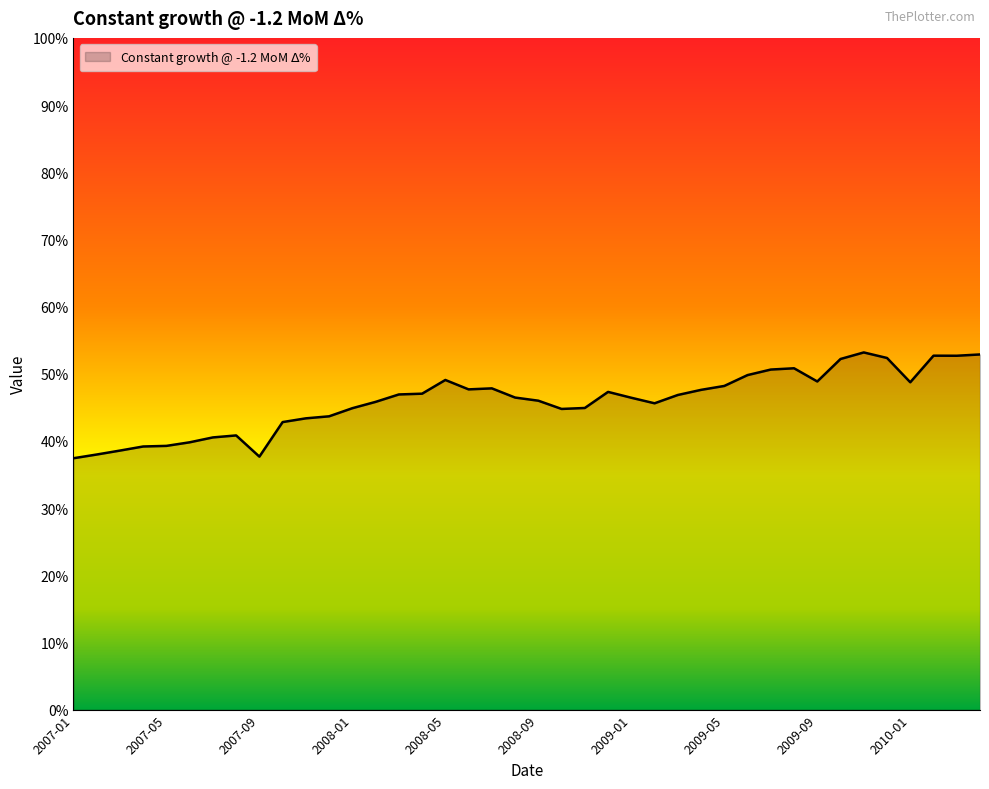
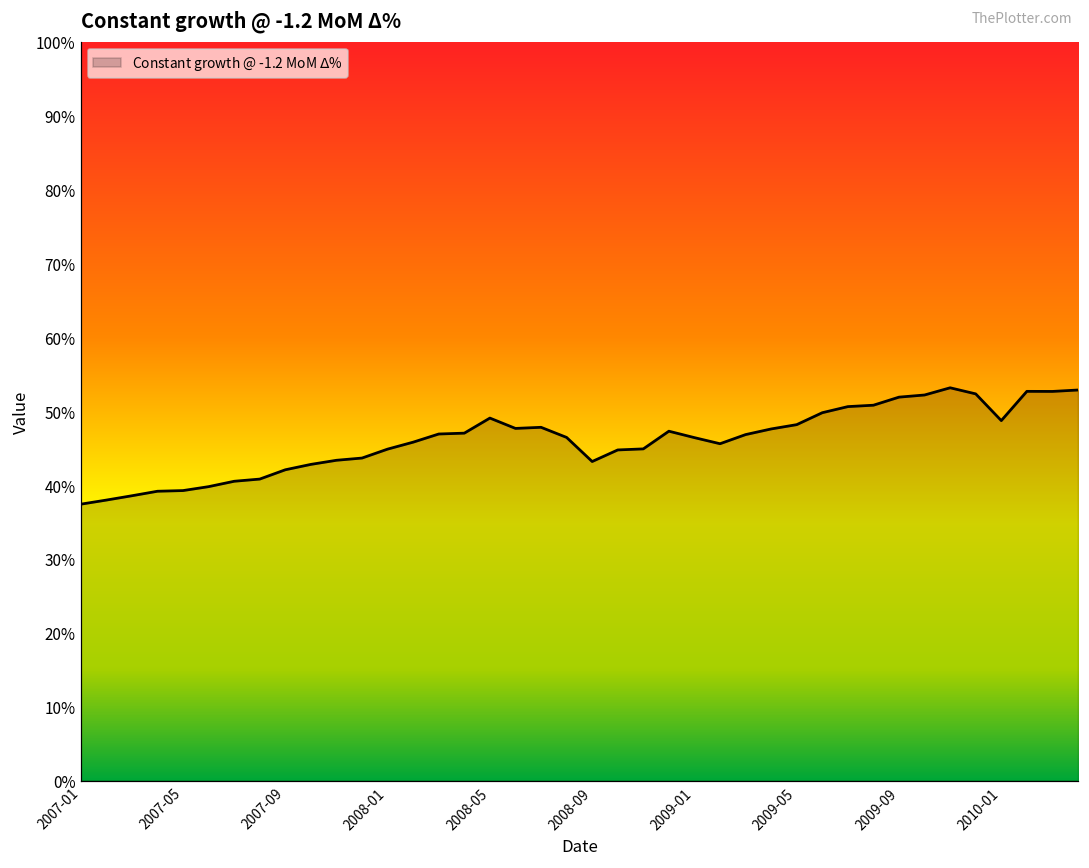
2007-09: 38% -> 42%
2008-09: 46% -> 43%
2009-09: 49% -> 52%
